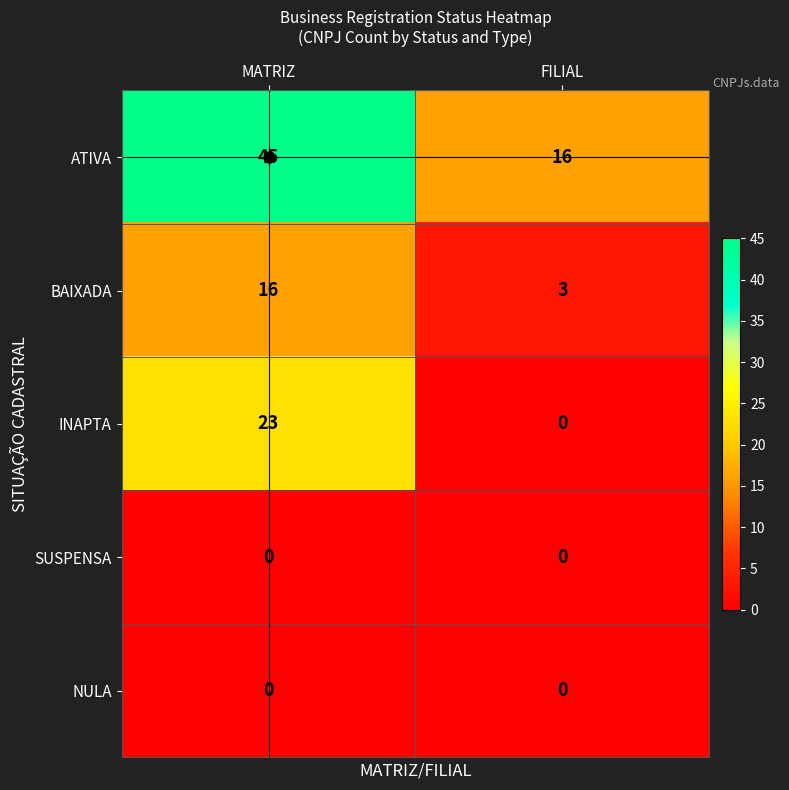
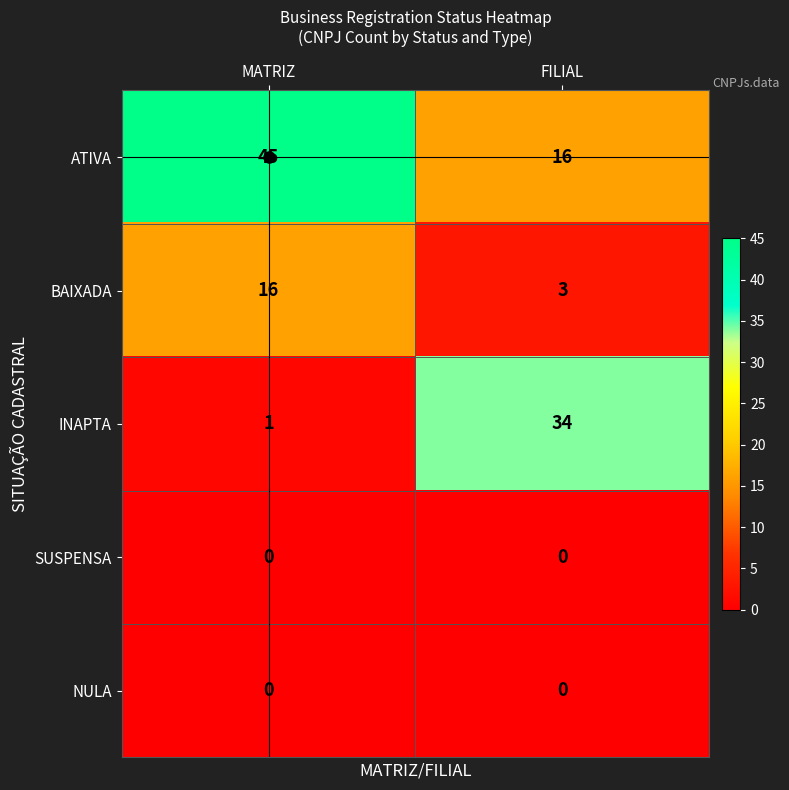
INAPTA, MATRIZ: 23 -> 1
INAPTA, FILIAL: 0 -> 34
